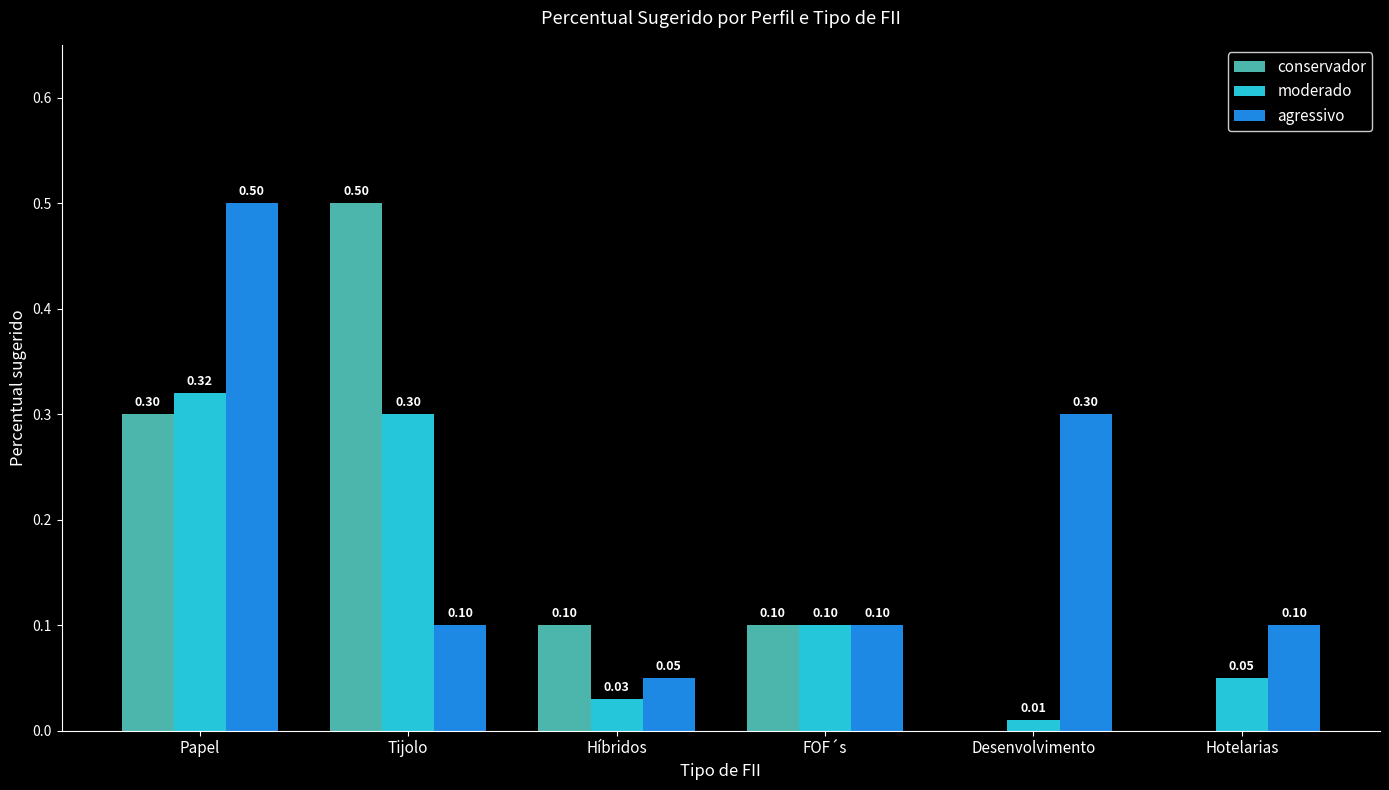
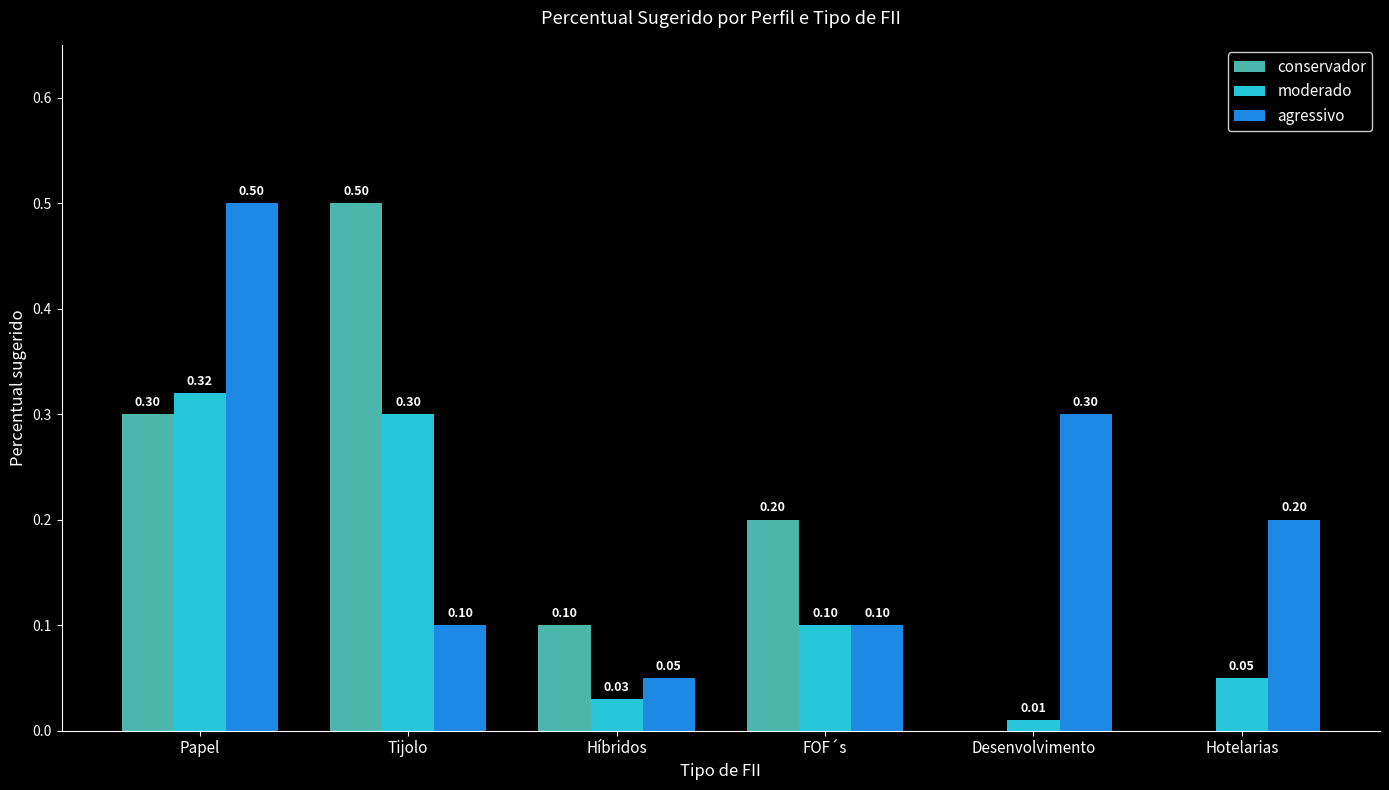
conservador, FOF´s: 0.10 -> 0.20
agressivo, Hotelarias: 0.10 -> 0.20
